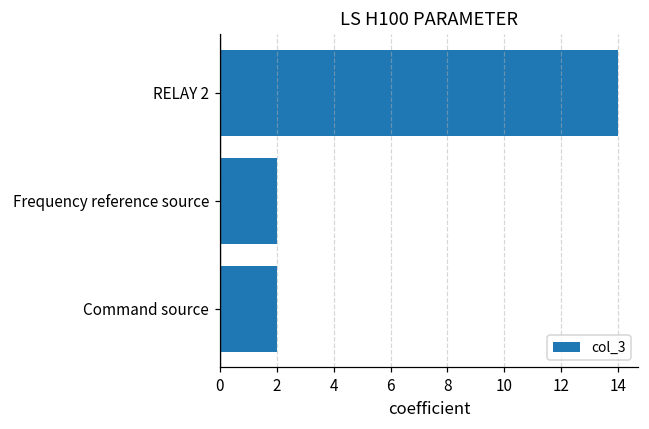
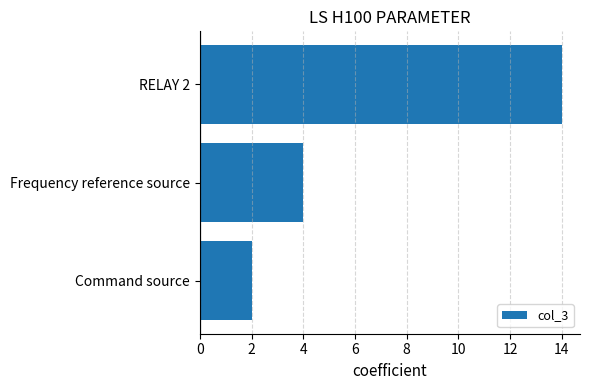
Frequency reference source: 2 -> 4
